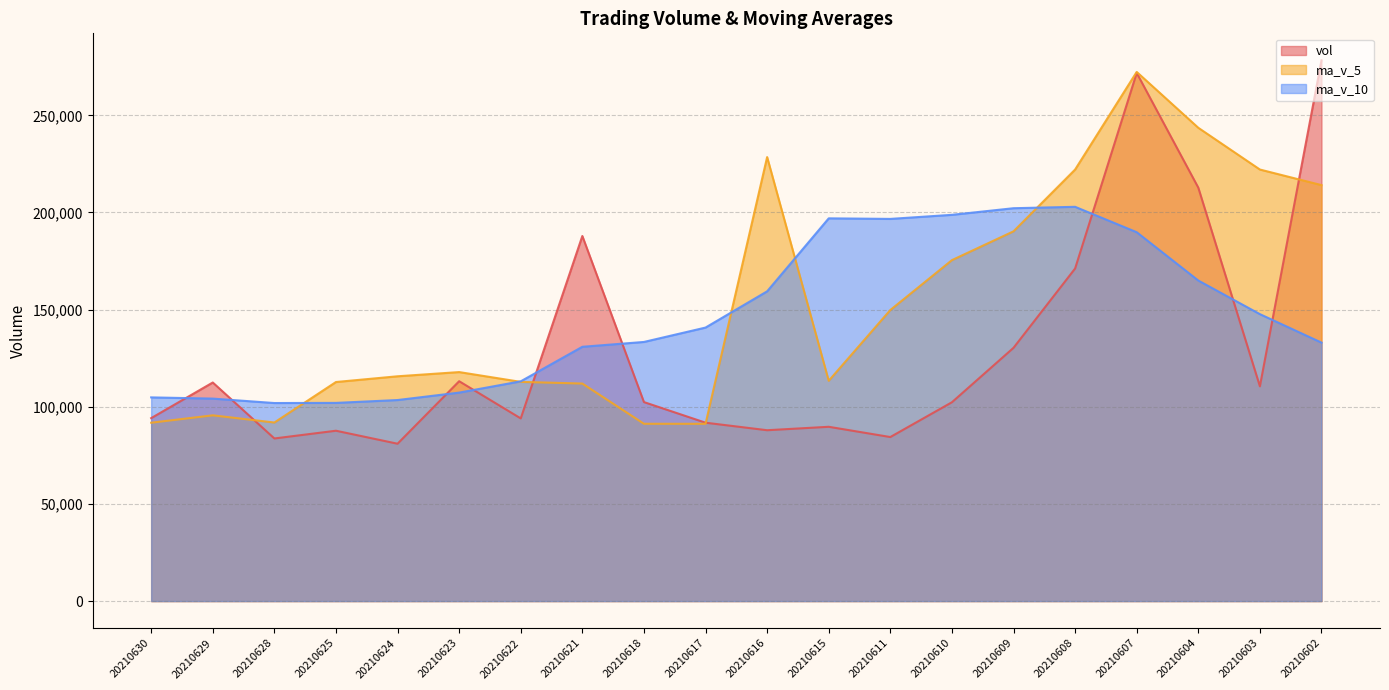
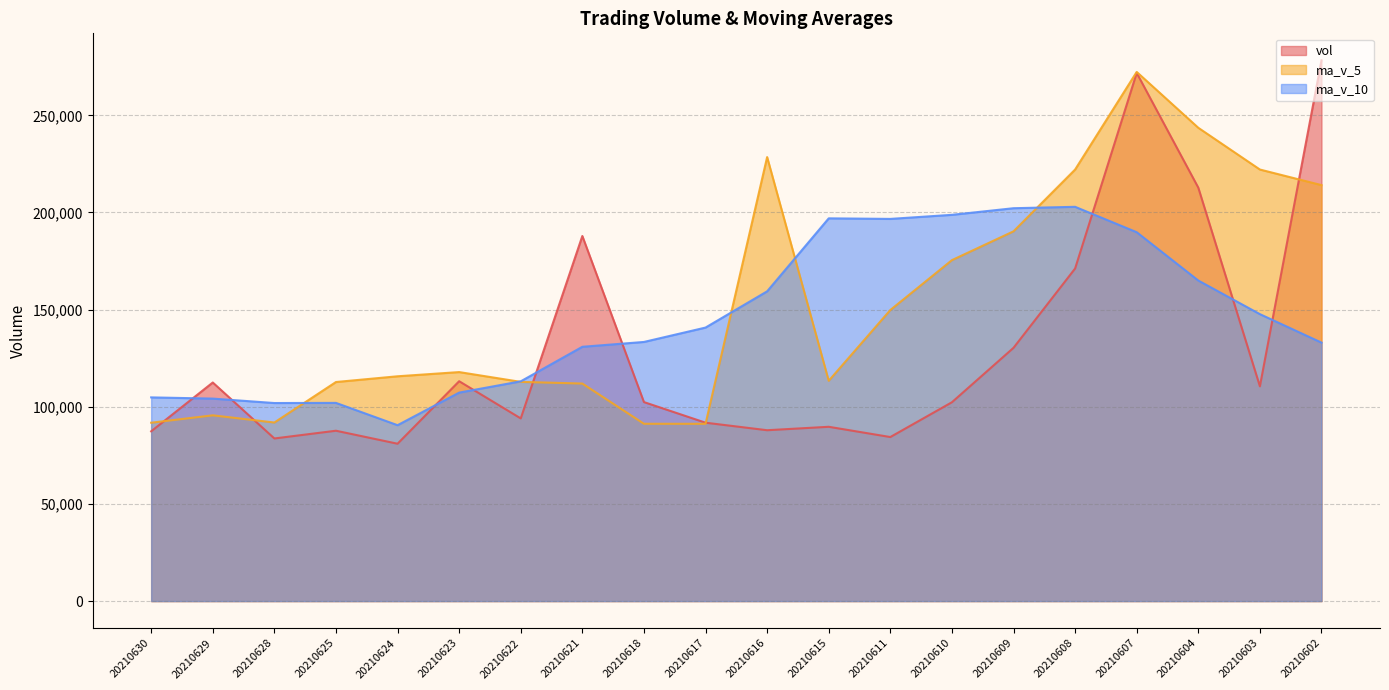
vol, 20210630: 94,000 -> 87,000
ma_v_10, 20210624: 103,000 -> 91,000
